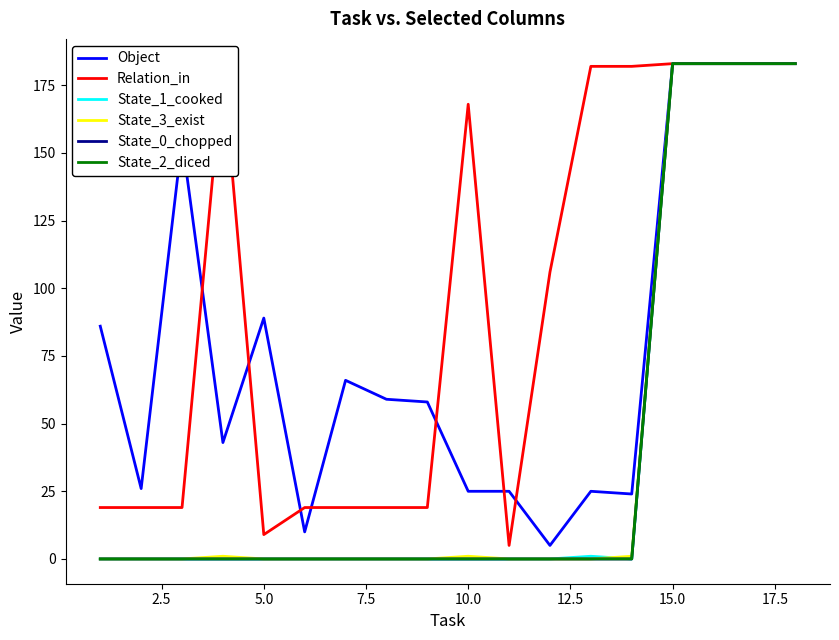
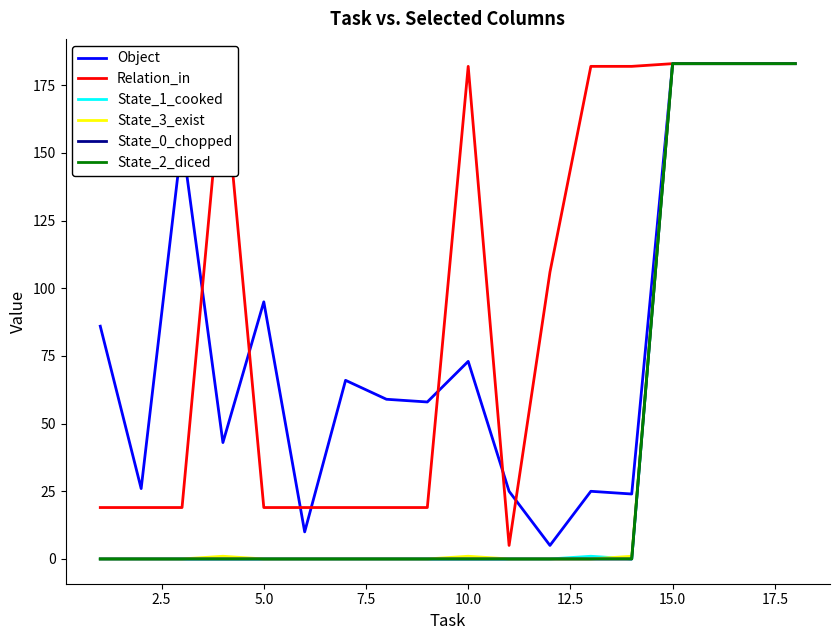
Object, 5.0: 89 -> 95
Relation_in, 5.0: 9 -> 19
Object, 10.0: 25 -> 73
Relation_in, 10.0: 168 -> 182
